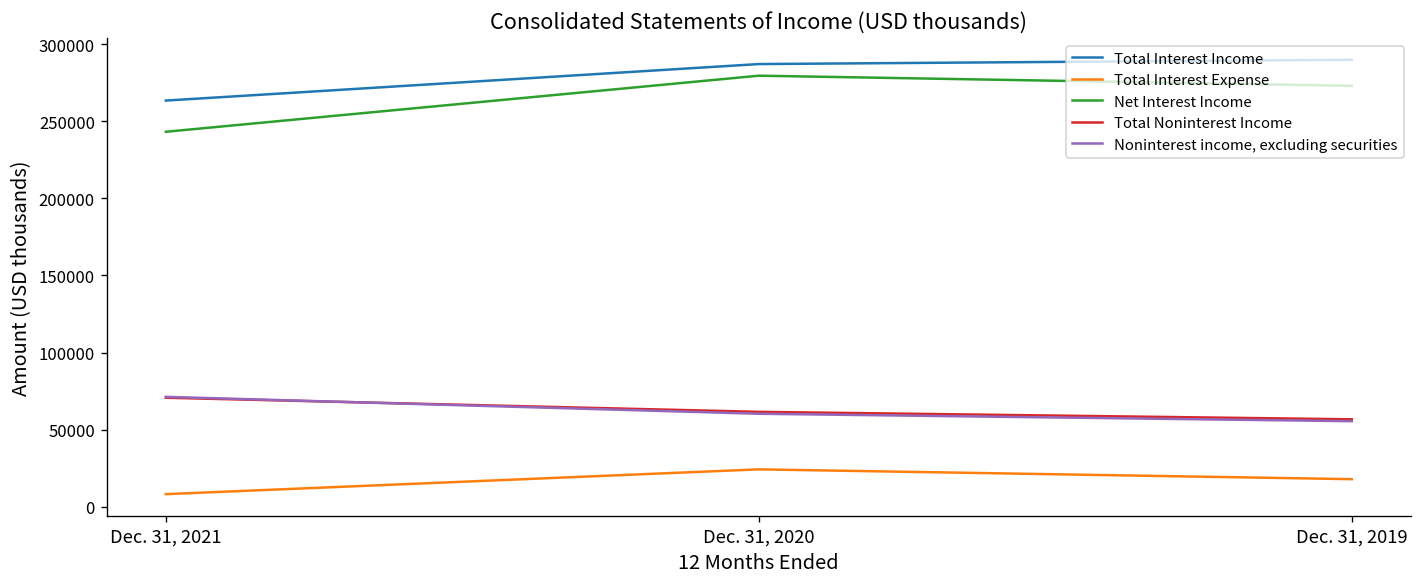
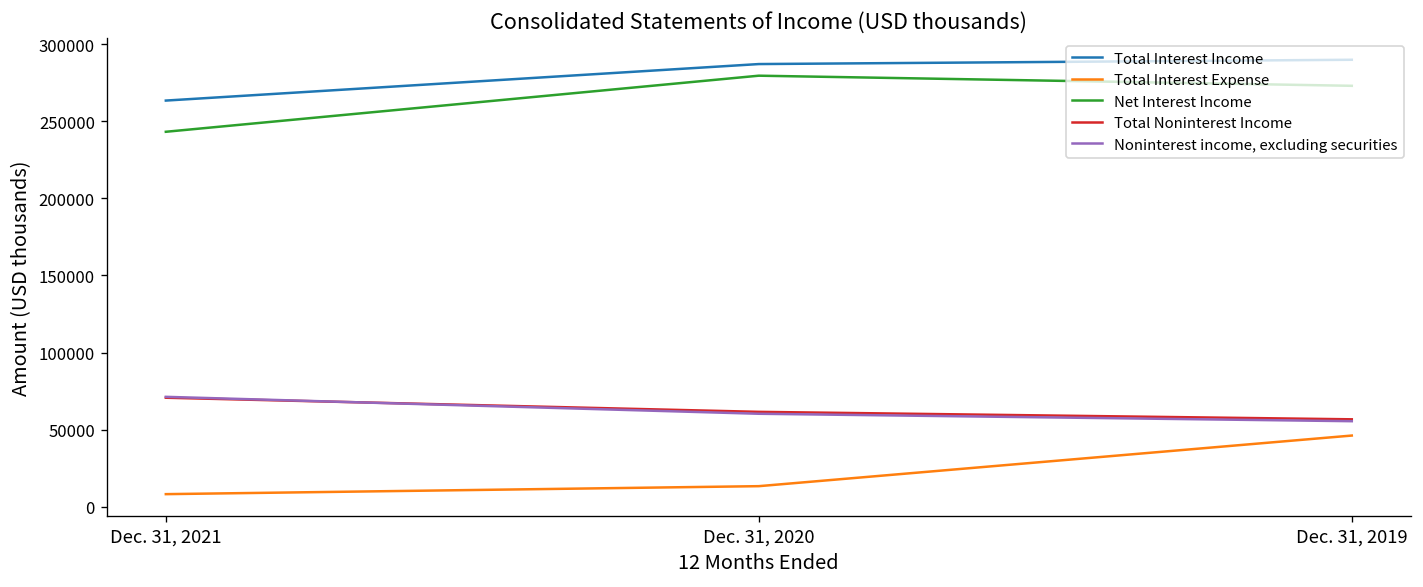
Total Interest Expense, Dec. 31, 2020: 24000 -> 13000
Total Interest Expense, Dec. 31, 2019: 18000 -> 46000
